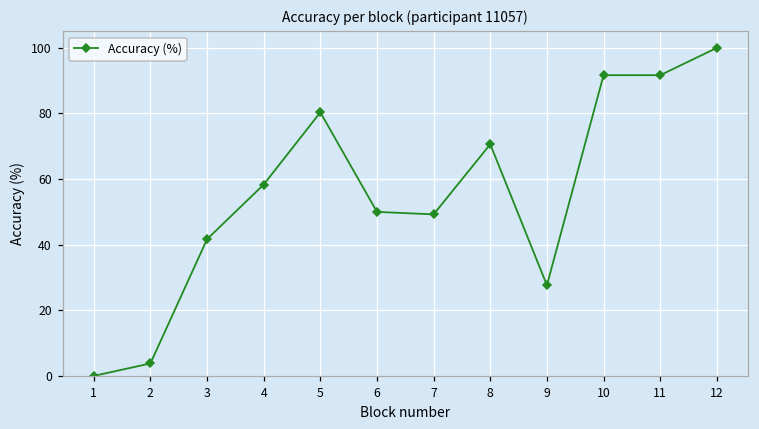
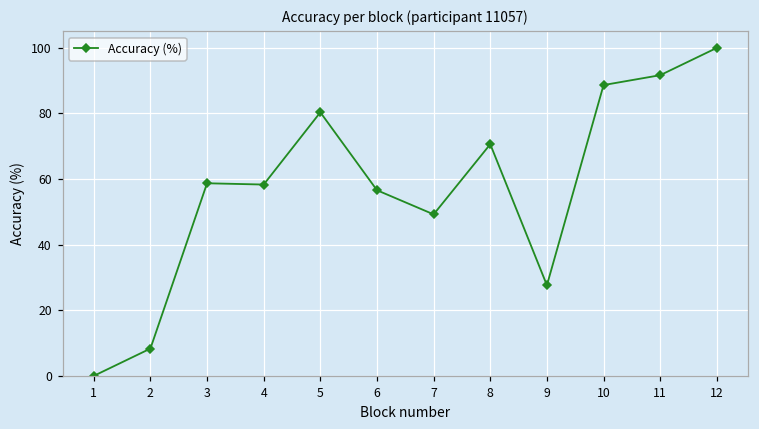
2: 4 -> 8
3: 42 -> 59
6: 50 -> 57
10: 92 -> 89
